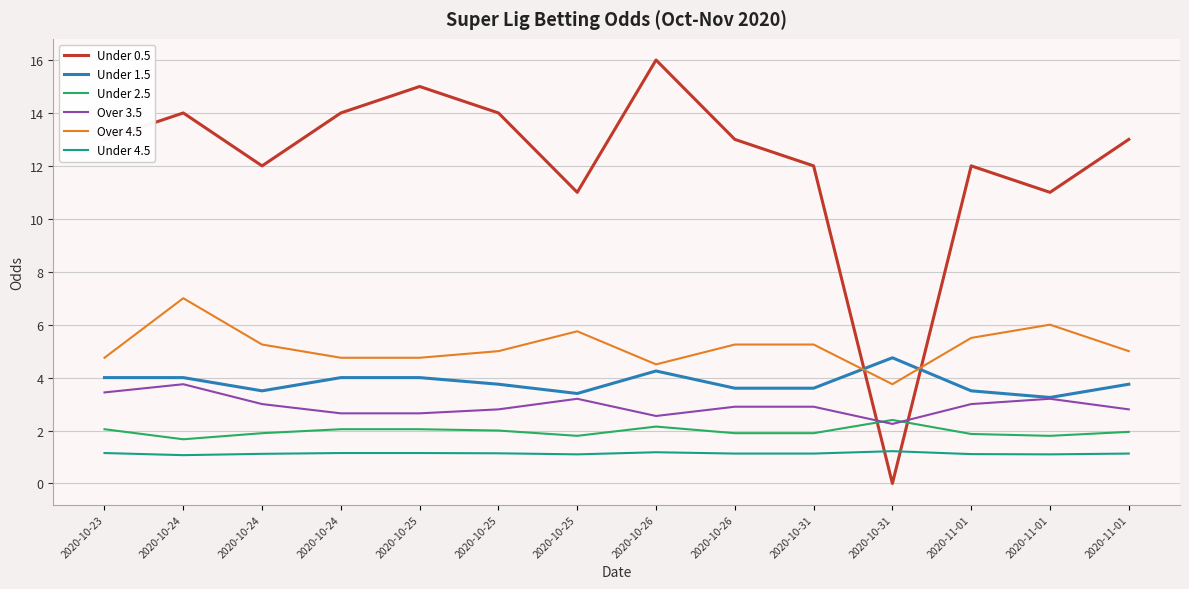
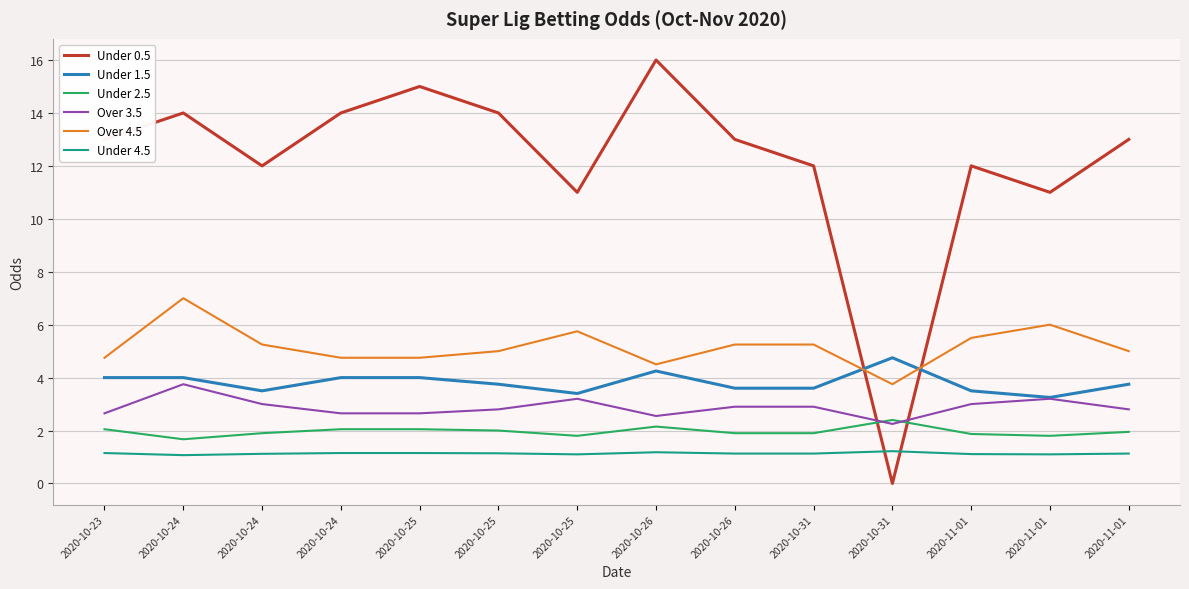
Over 3.5, 2020-10-23: 3.4 -> 2.7
